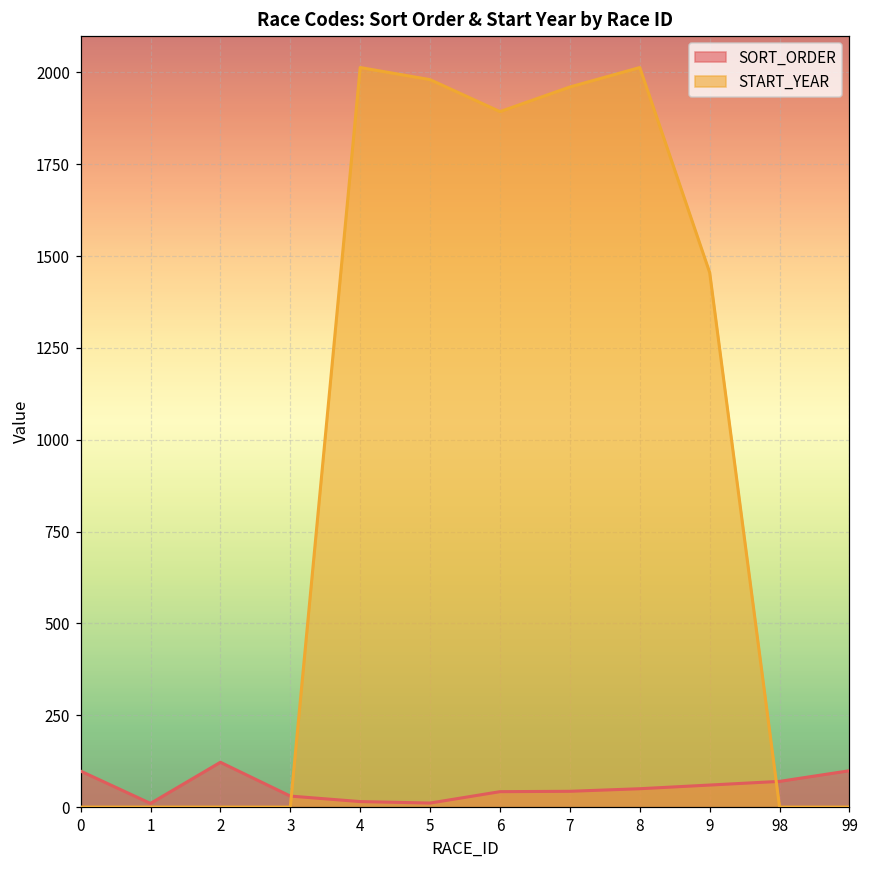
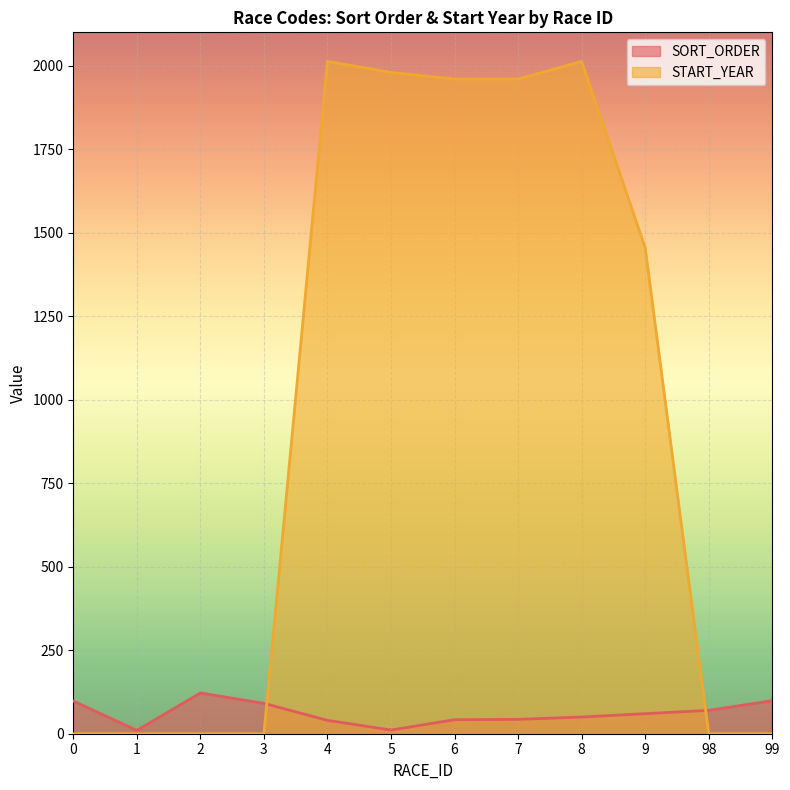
SORT_ORDER, 3: 30 -> 90
SORT_ORDER, 4: 20 -> 40
START_YEAR, 6: 1890 -> 1960
